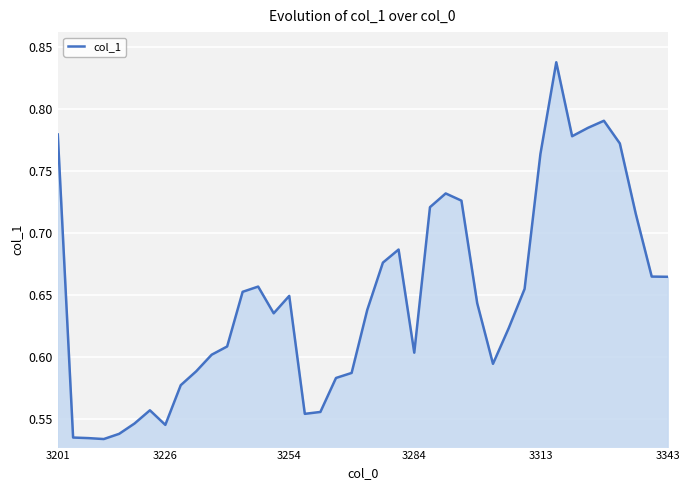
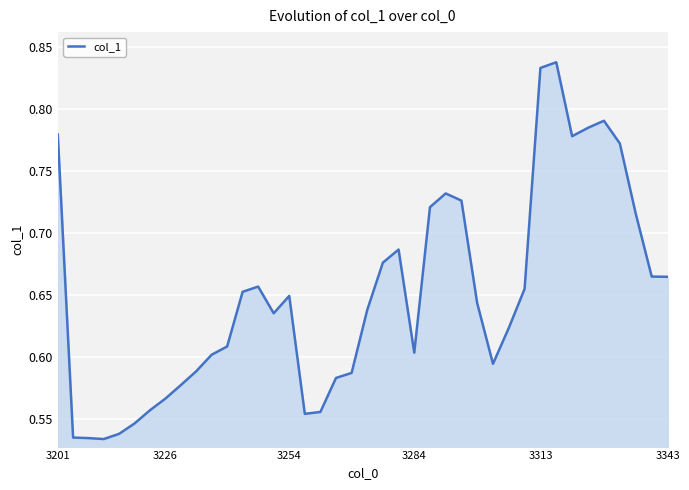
3226: 0.545 -> 0.566
3313: 0.764 -> 0.833
